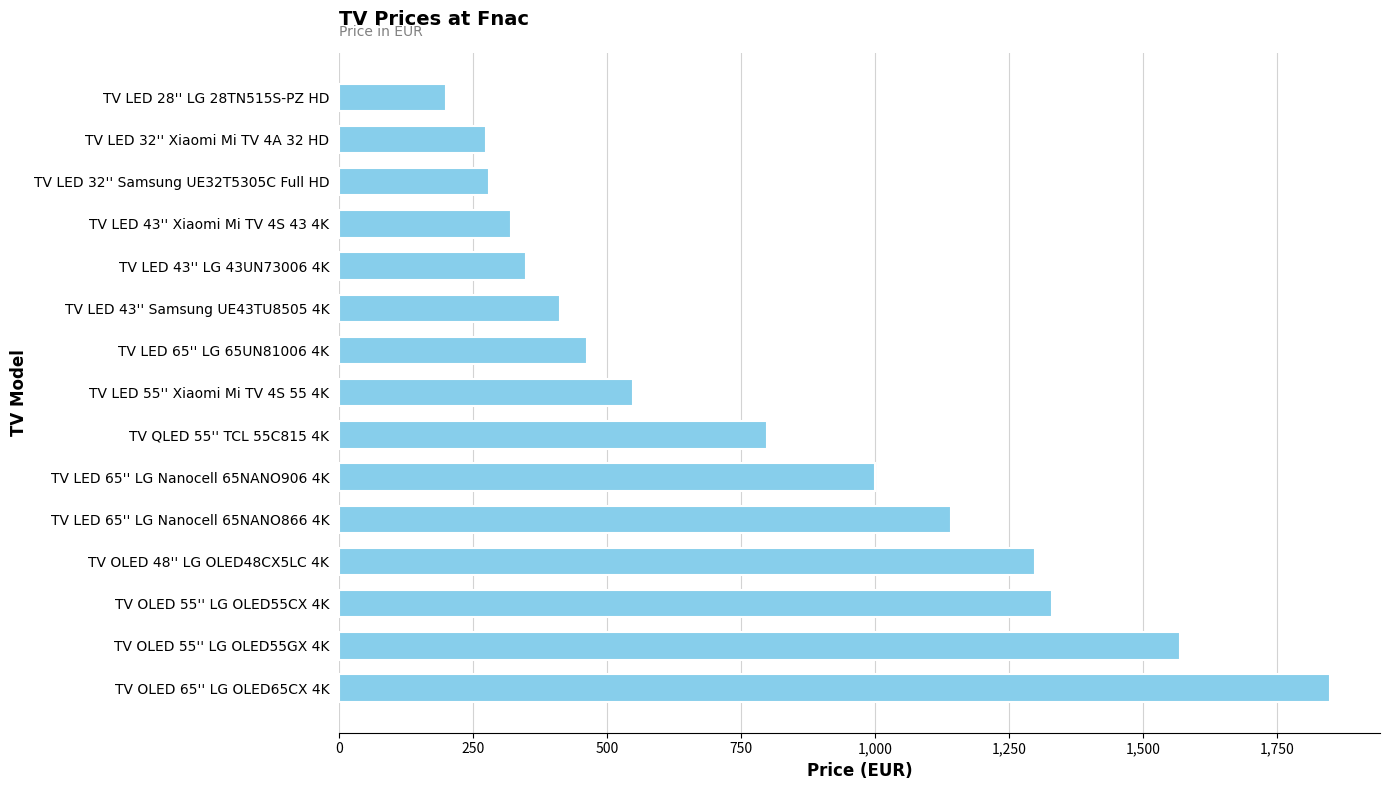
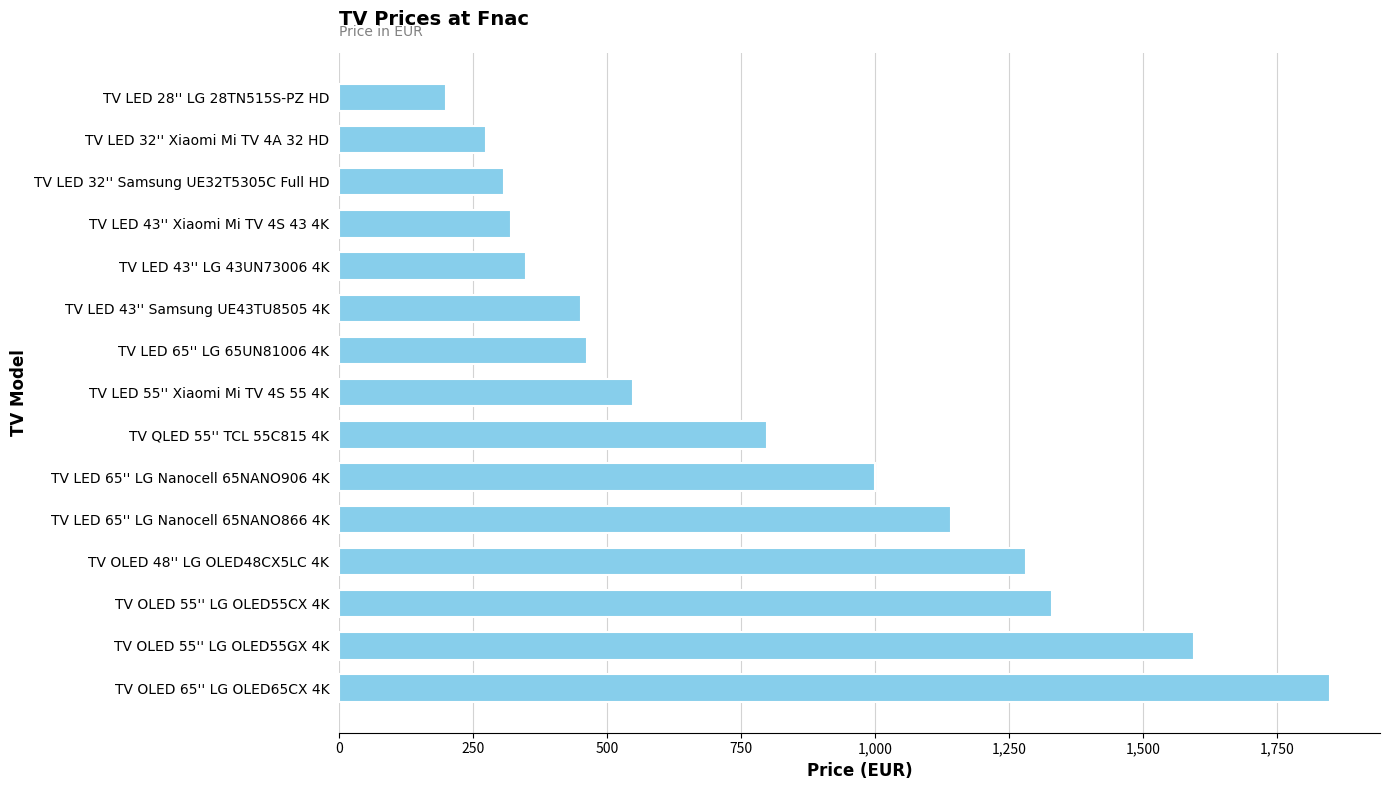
TV LED 32'' Samsung UE32T5305C Full HD: 280 -> 310
TV LED 43'' Samsung UE43TU8505 4K: 410 -> 450
TV OLED 48'' LG OLED48CX5LC 4K: 1,300 -> 1,280
TV OLED 55'' LG OLED55GX 4K: 1,570 -> 1,590
